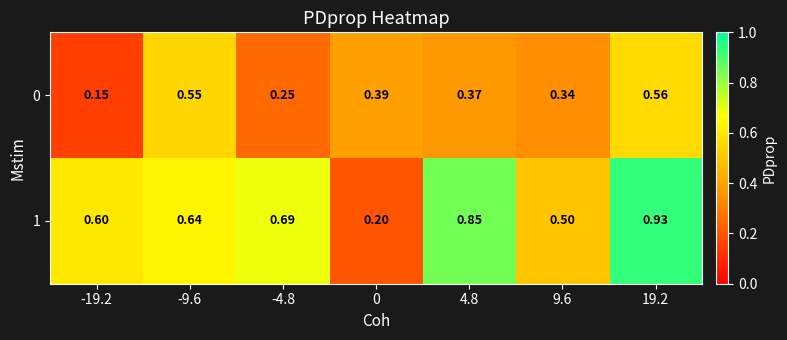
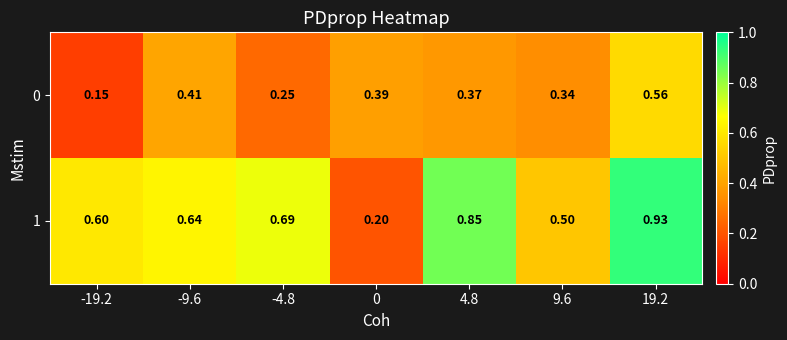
0, -9.6: 0.55 -> 0.41
